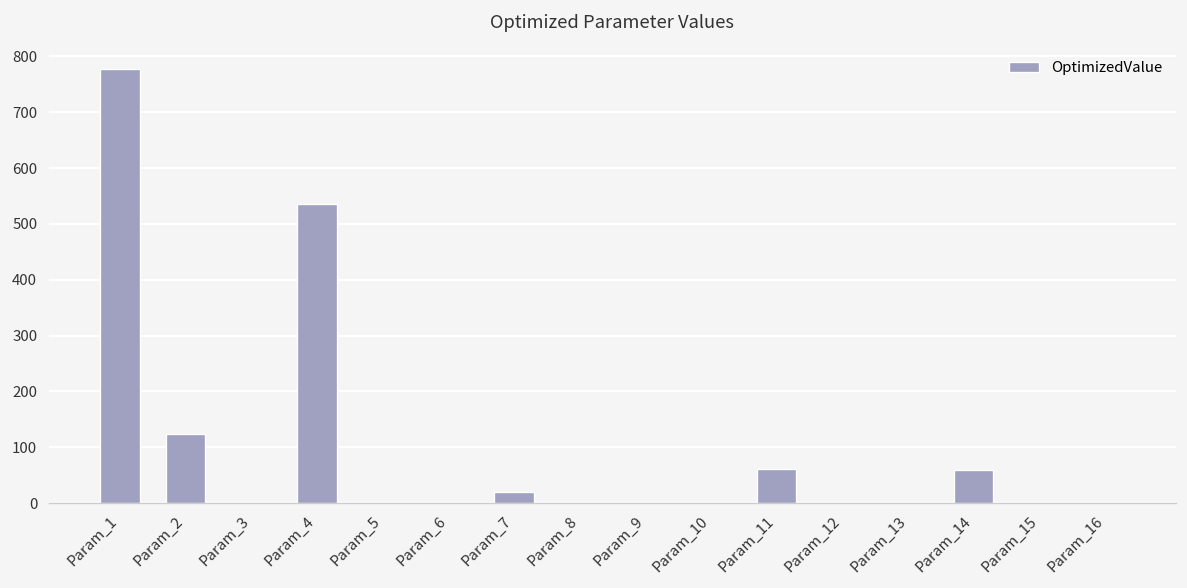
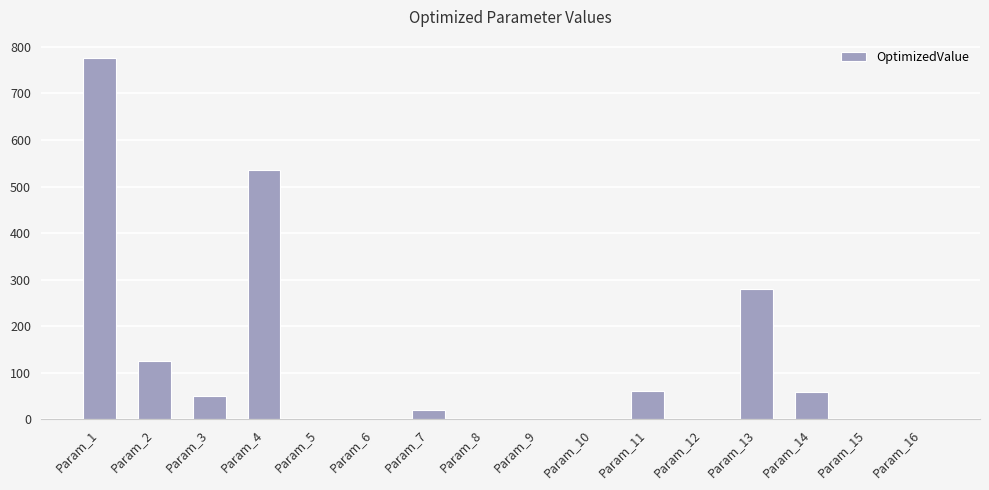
Param_3: 0 -> 50
Param_13: 0 -> 280
